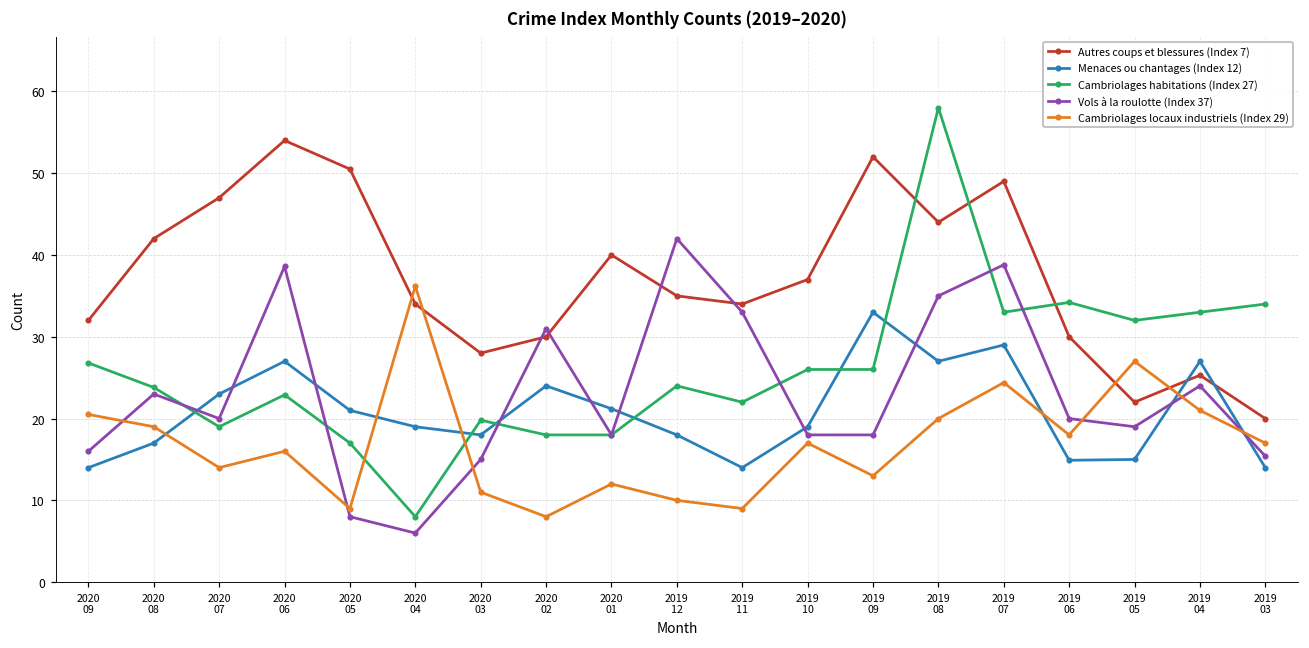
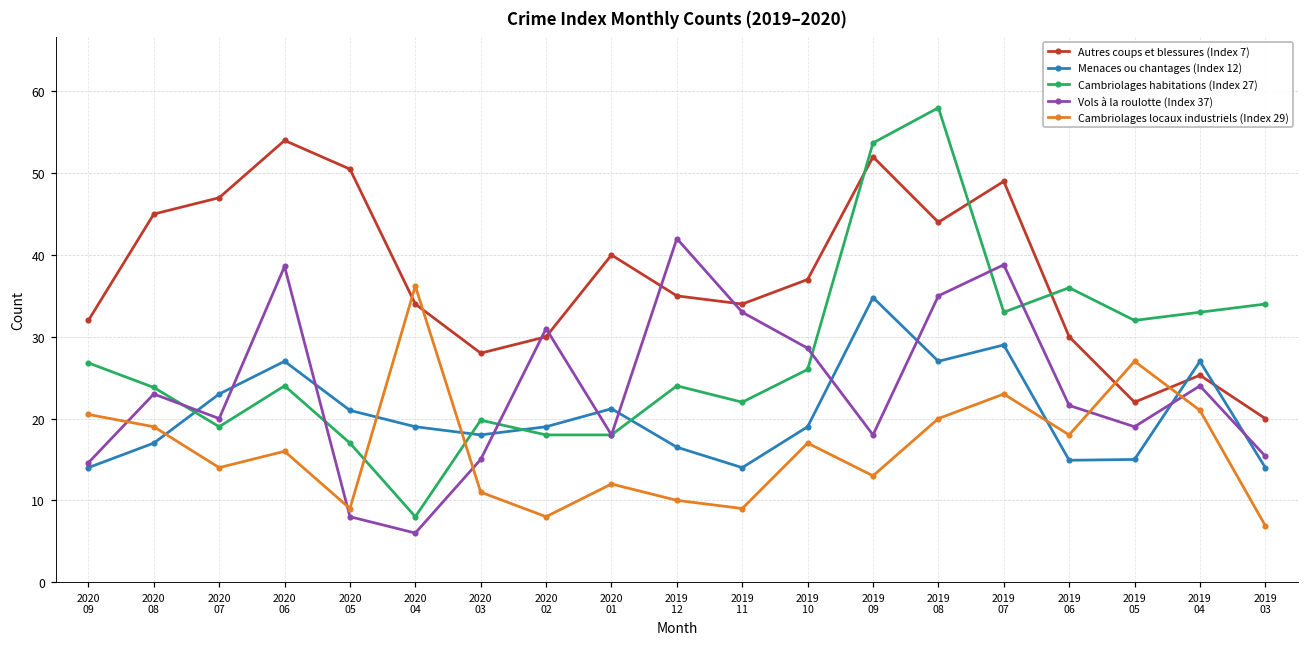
Vols à la roulotte (Index 37), 2020 09: 16 -> 15
Autres coups et blessures (Index 7), 2020 08: 42 -> 45
Cambriolages habitations (Index 27), 2020 06: 23 -> 24
Menaces ou chantages (Index 12), 2020 02: 24 -> 19
Menaces ou chantages (Index 12), 2019 12: 18 -> 17
Vols à la roulotte (Index 37), 2019 10: 18 -> 29
Menaces ou chantages (Index 12), 2019 09: 33 -> 35
Cambriolages habitations (Index 27), 2019 09: 26 -> 54
Cambriolages locaux industriels (Index 29), 2019 07: 24 -> 23
Cambriolages habitations (Index 27), 2019 06: 34 -> 36
Vols à la roulotte (Index 37), 2019 06: 20 -> 22
Cambriolages locaux industriels (Index 29), 2019 03: 17 -> 7
